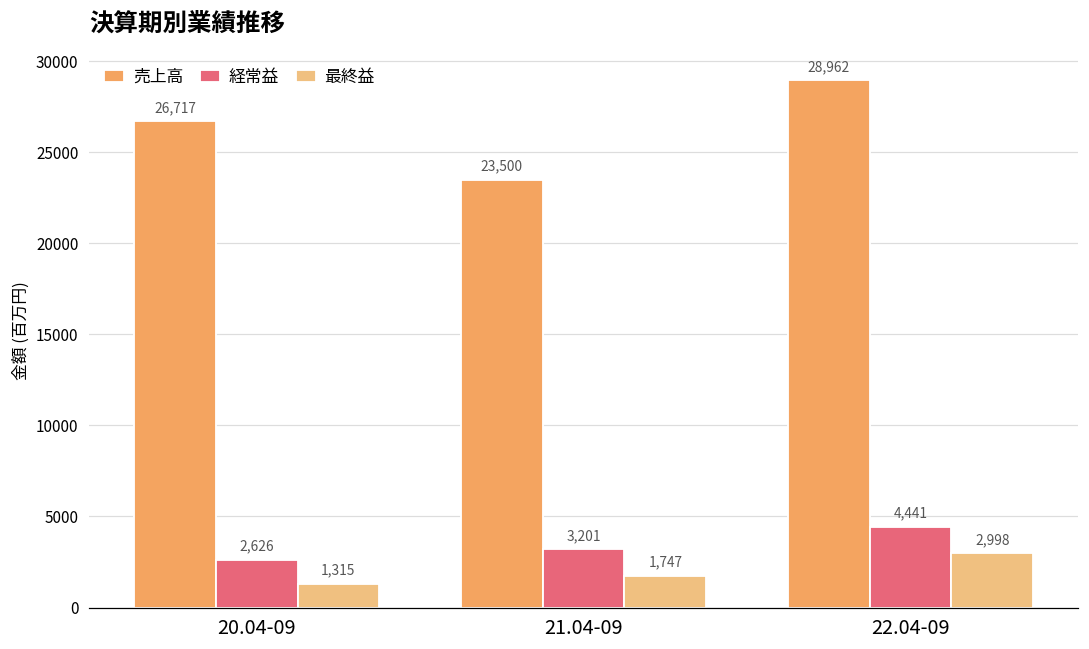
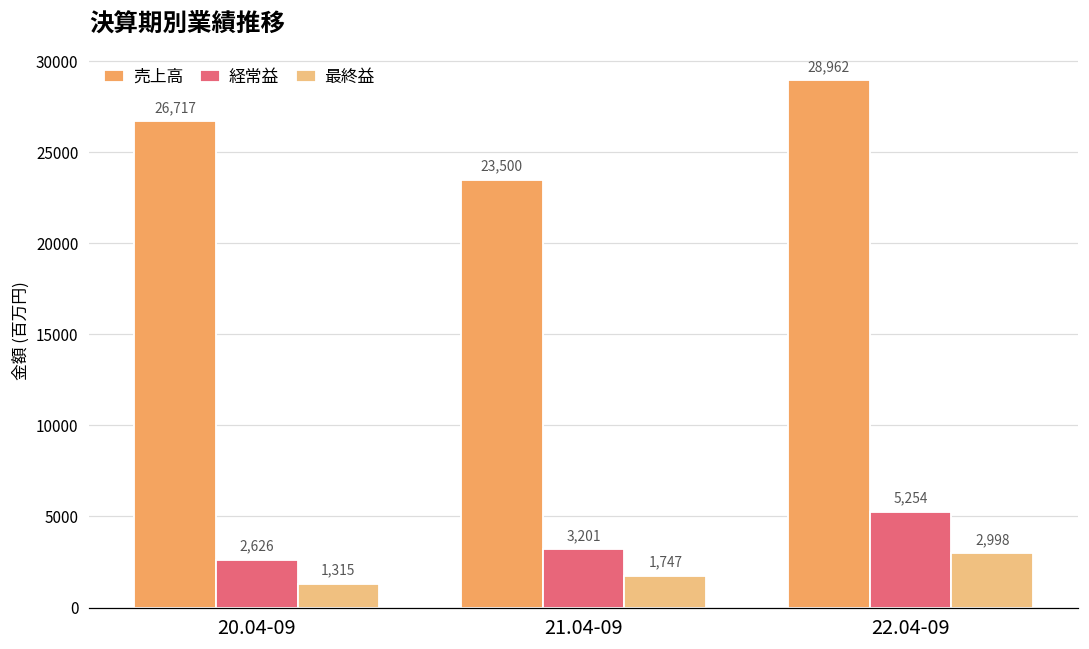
経常益, 22.04-09: 4,441 -> 5,254
